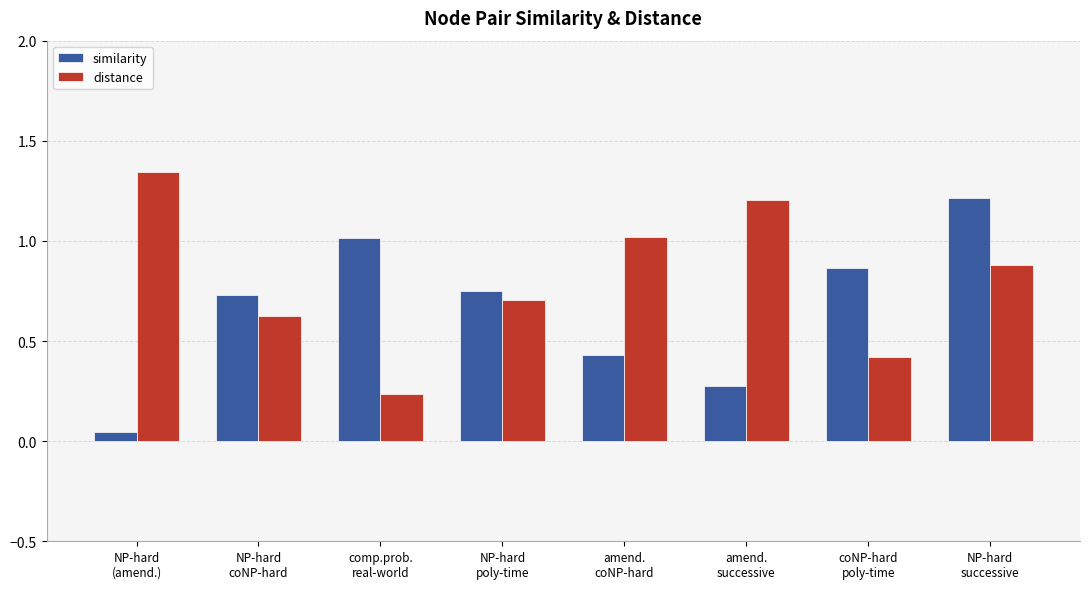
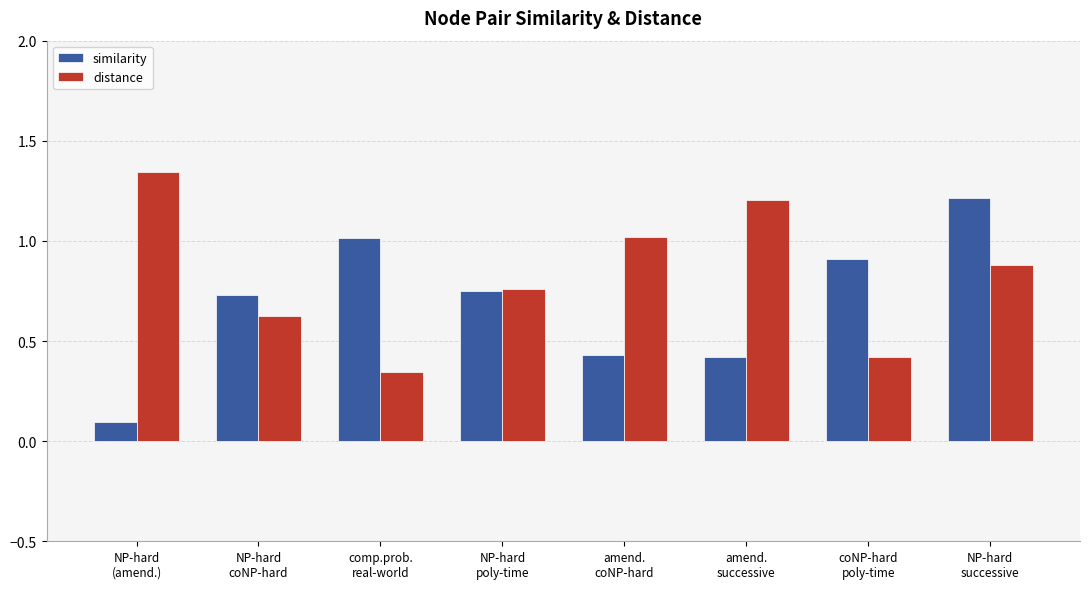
similarity, NP-hard (amend.): 0.04 -> 0.09
distance, comp.prob. real-world: 0.23 -> 0.34
distance, NP-hard poly-time: 0.70 -> 0.76
similarity, amend. successive: 0.28 -> 0.42
similarity, coNP-hard poly-time: 0.87 -> 0.91
